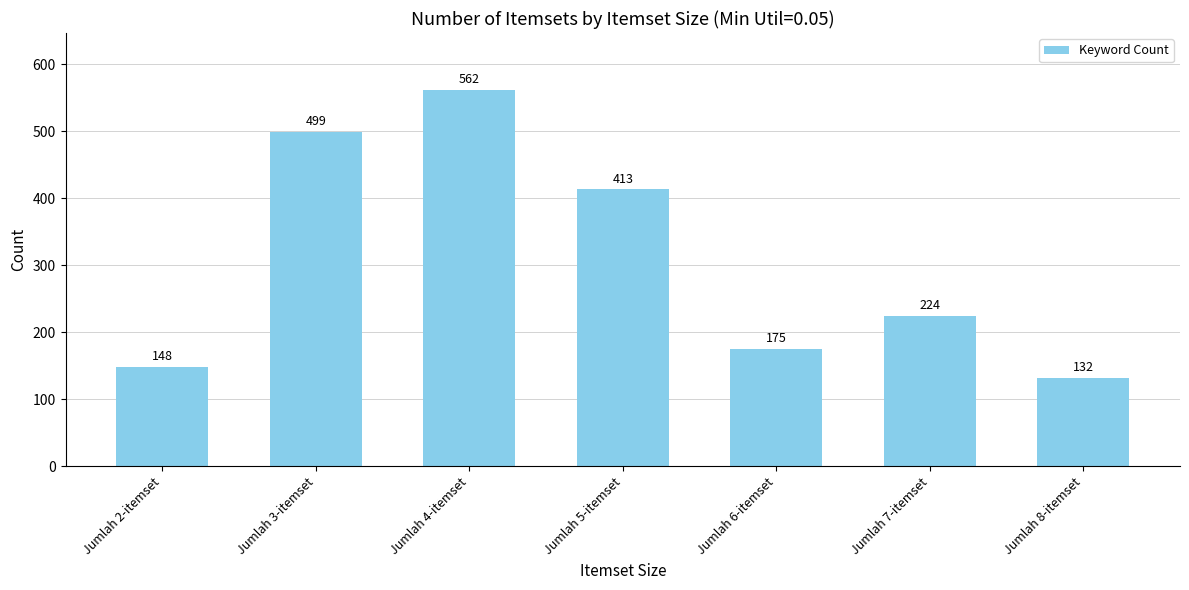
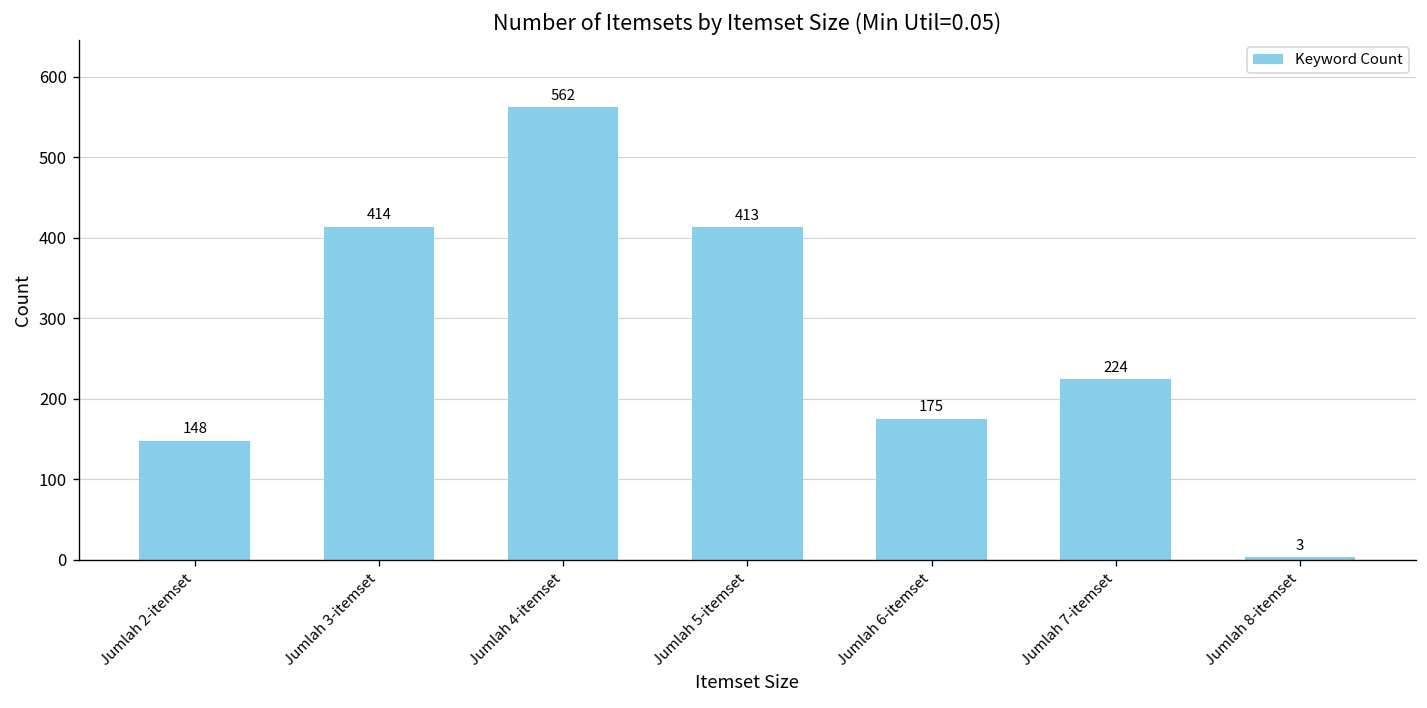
Jumlah 3-itemset: 499 -> 414
Jumlah 8-itemset: 132 -> 3
